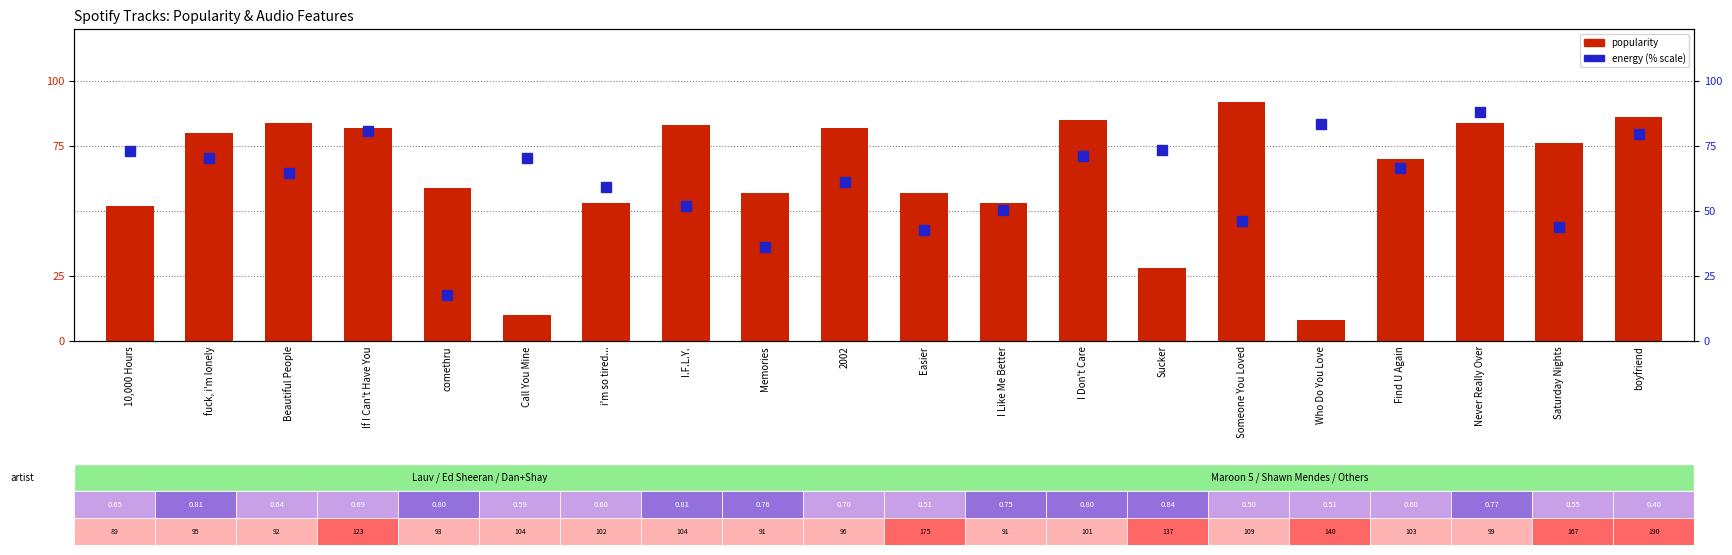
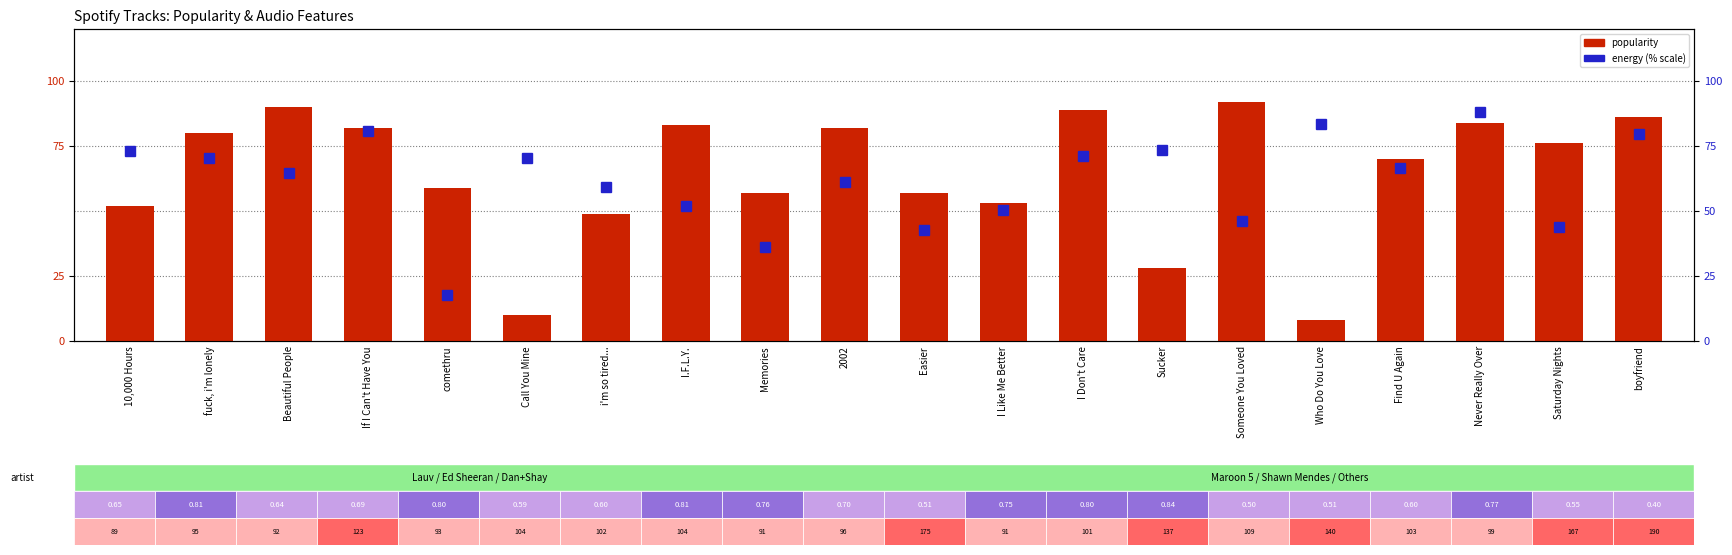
popularity, Beautiful People: 84 -> 90
popularity, i'm so tired...: 53 -> 49
popularity, I Don't Care: 85 -> 89
